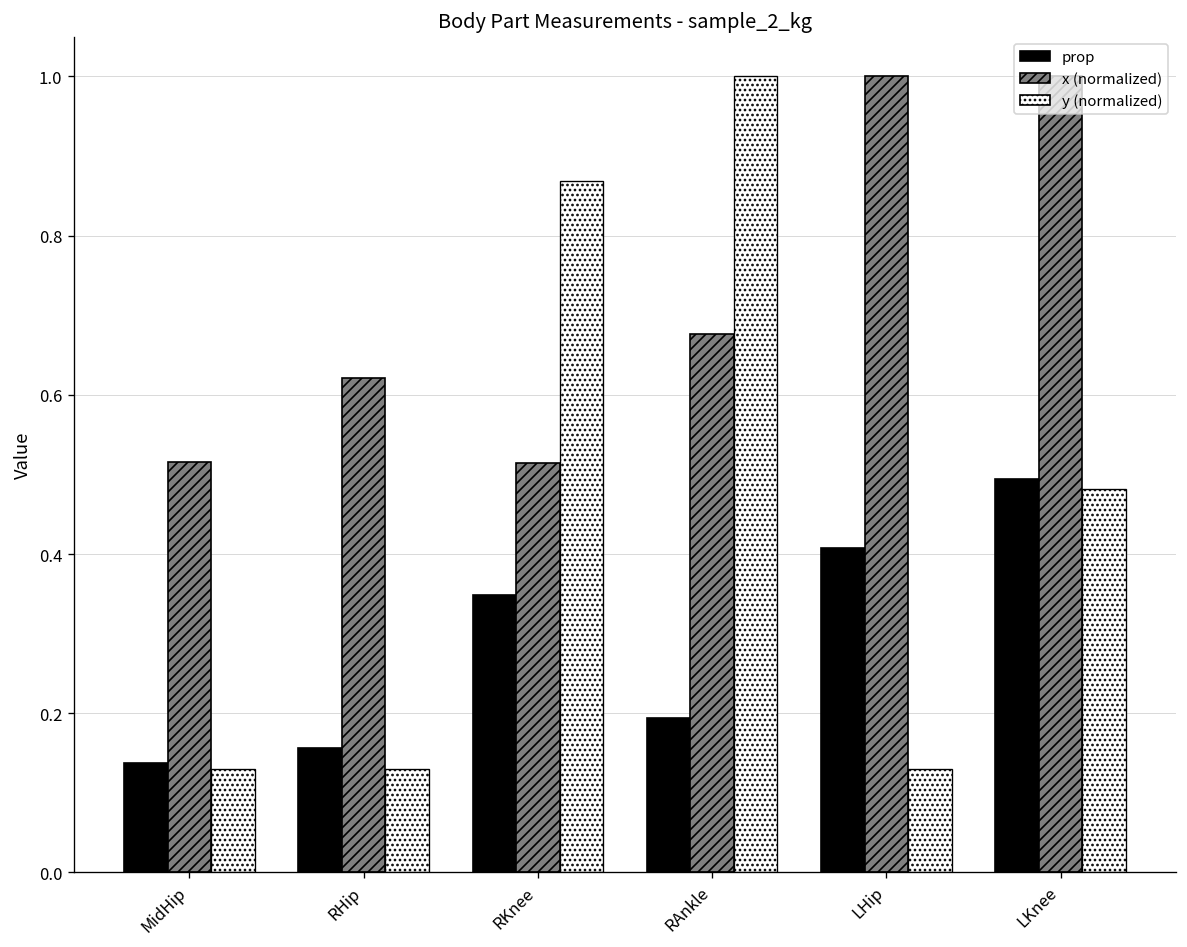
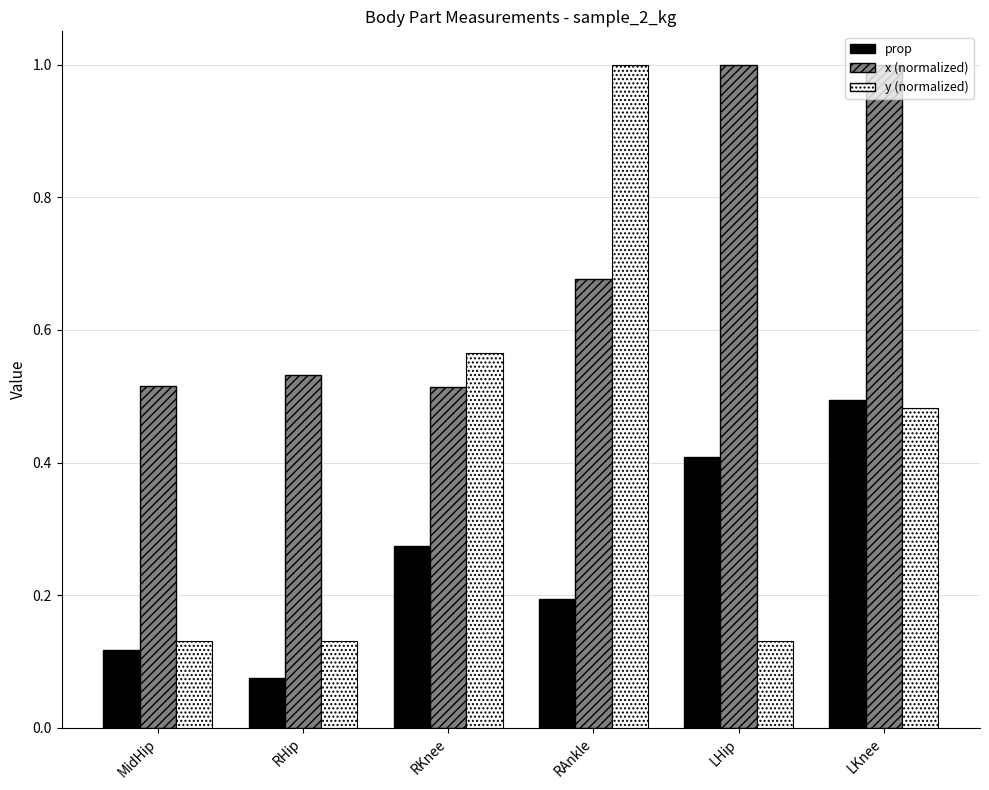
prop, MidHip: 0.14 -> 0.12
prop, RHip: 0.16 -> 0.08
x (normalized), RHip: 0.62 -> 0.53
prop, RKnee: 0.35 -> 0.27
y (normalized), RKnee: 0.87 -> 0.57
